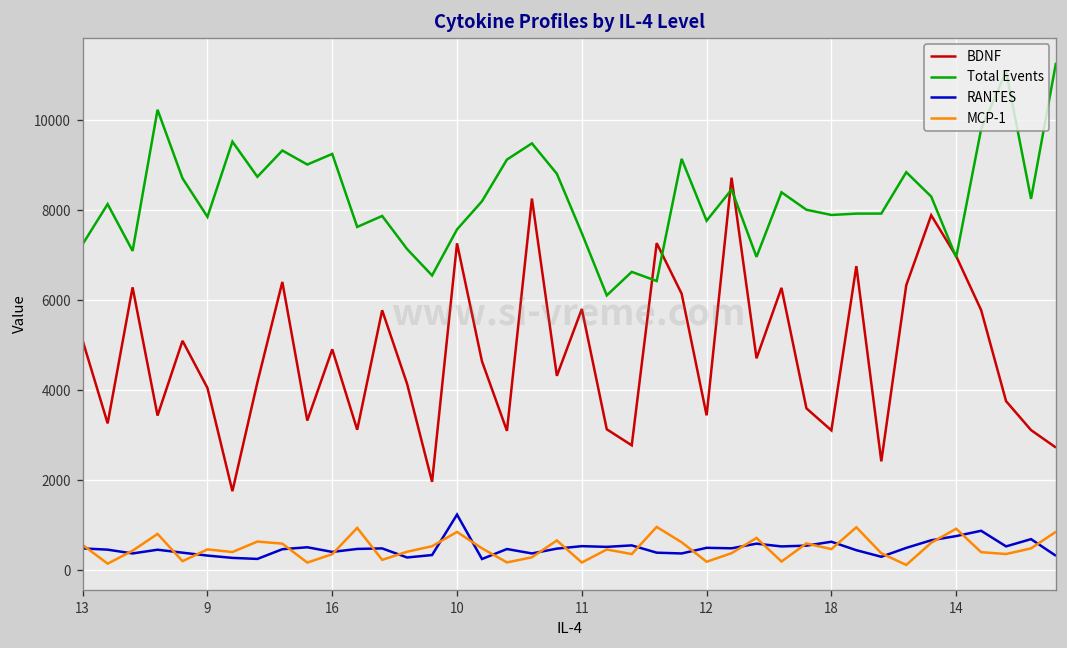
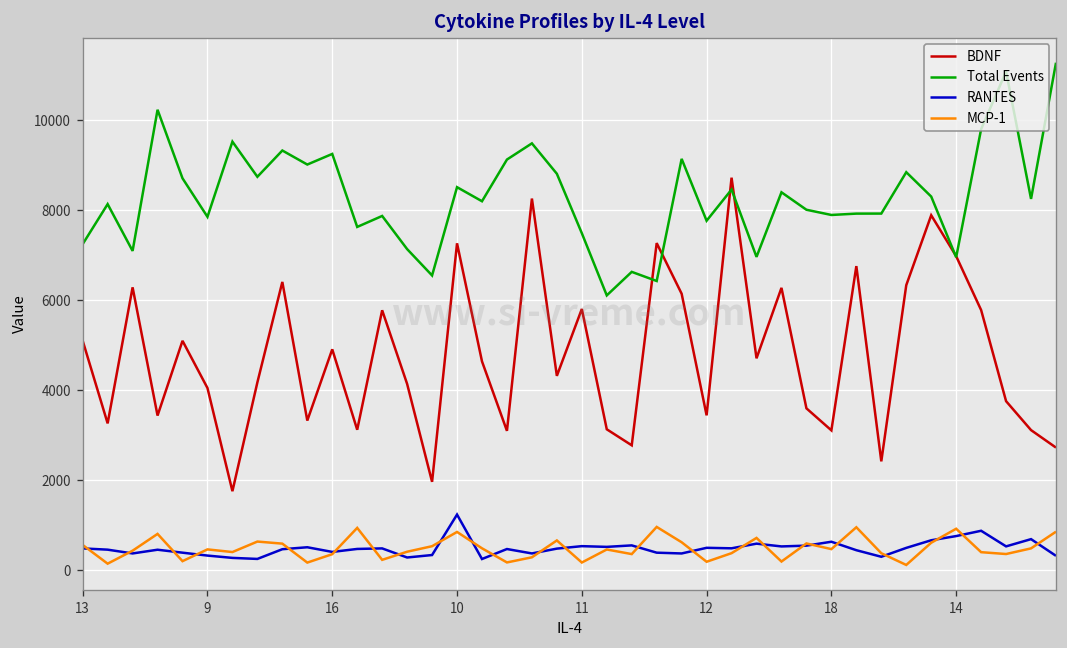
Total Events, 10: 7600 -> 8500
